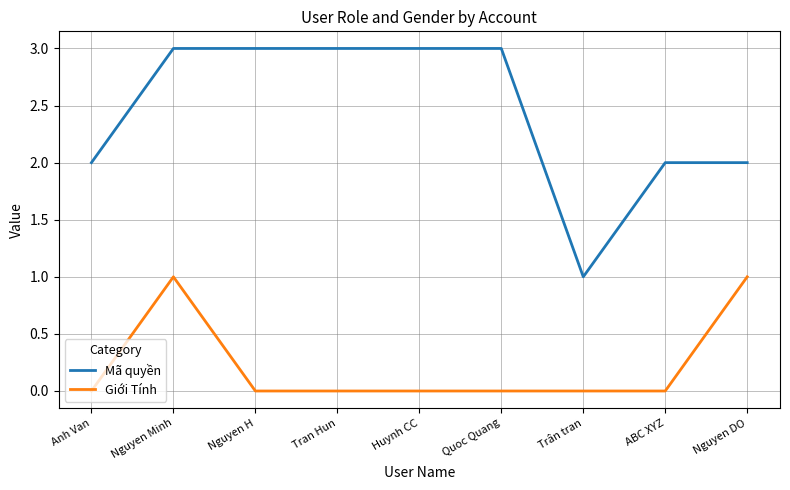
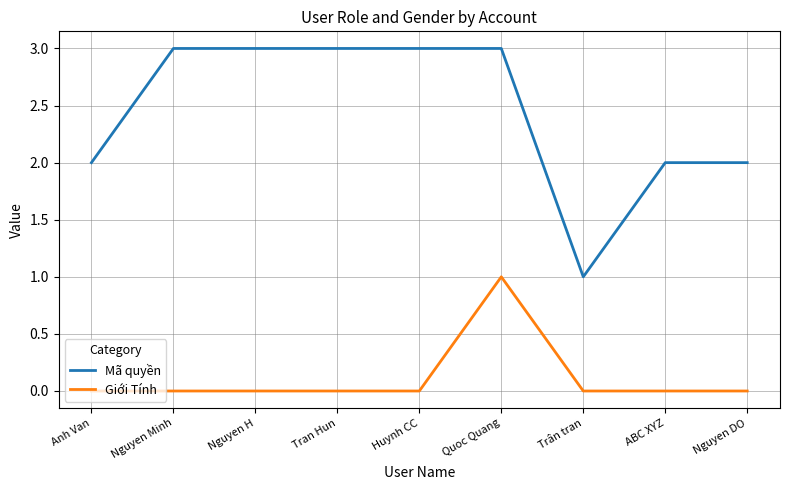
Giới Tính, Nguyen Minh: 1 -> 0
Giới Tính, Quoc Quang: 0 -> 1
Giới Tính, Nguyen DO: 1 -> 0
